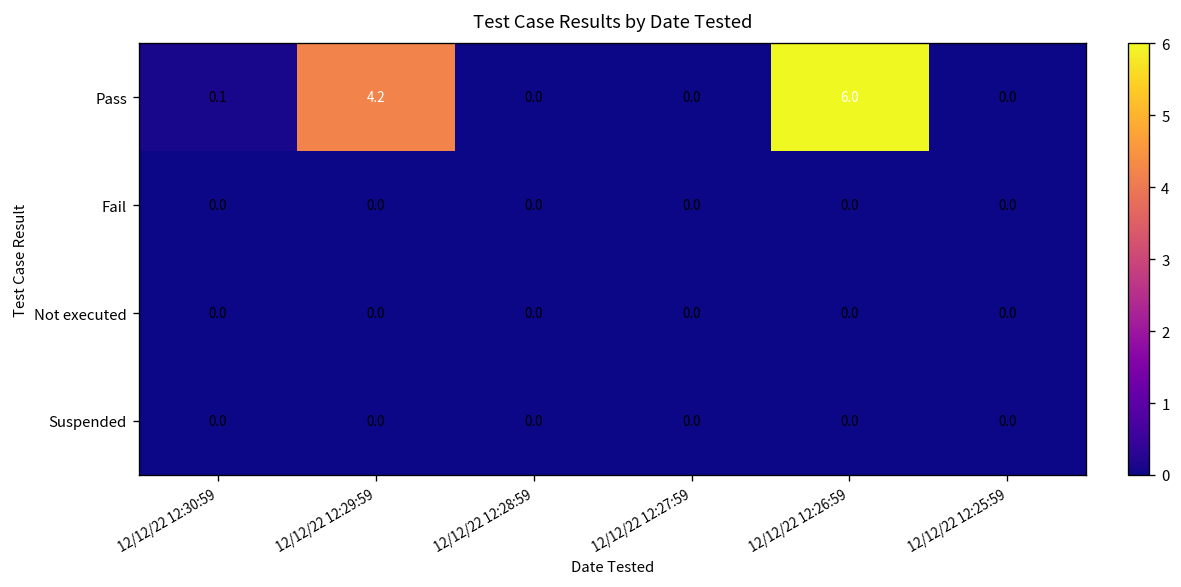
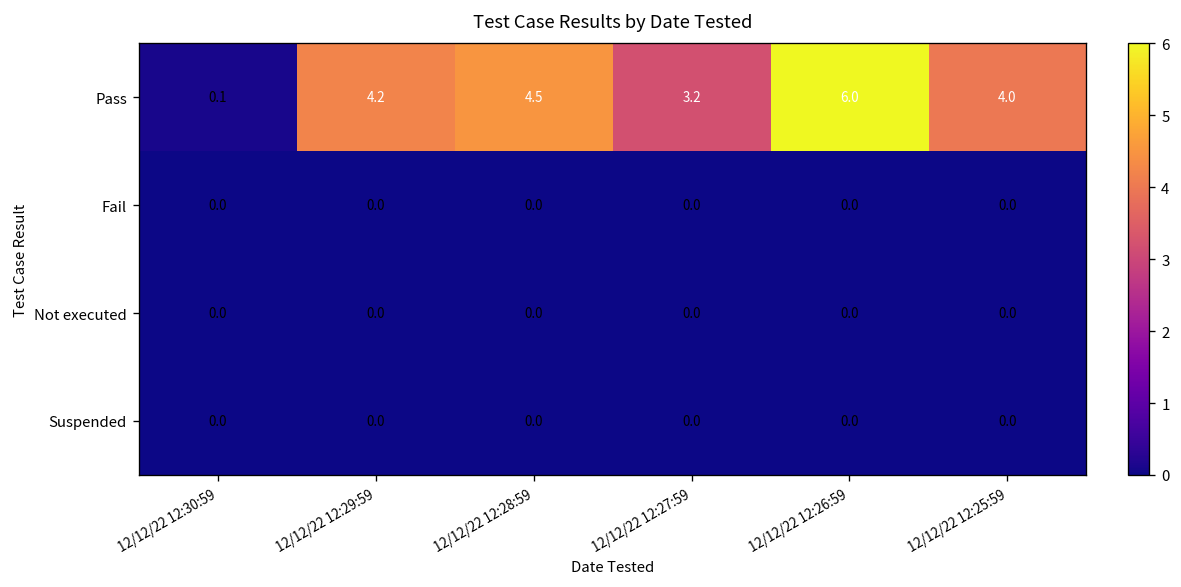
Pass, 12/12/22 12:28:59: 0.0 -> 4.5
Pass, 12/12/22 12:27:59: 0.0 -> 3.2
Pass, 12/12/22 12:25:59: 0.0 -> 4.0
